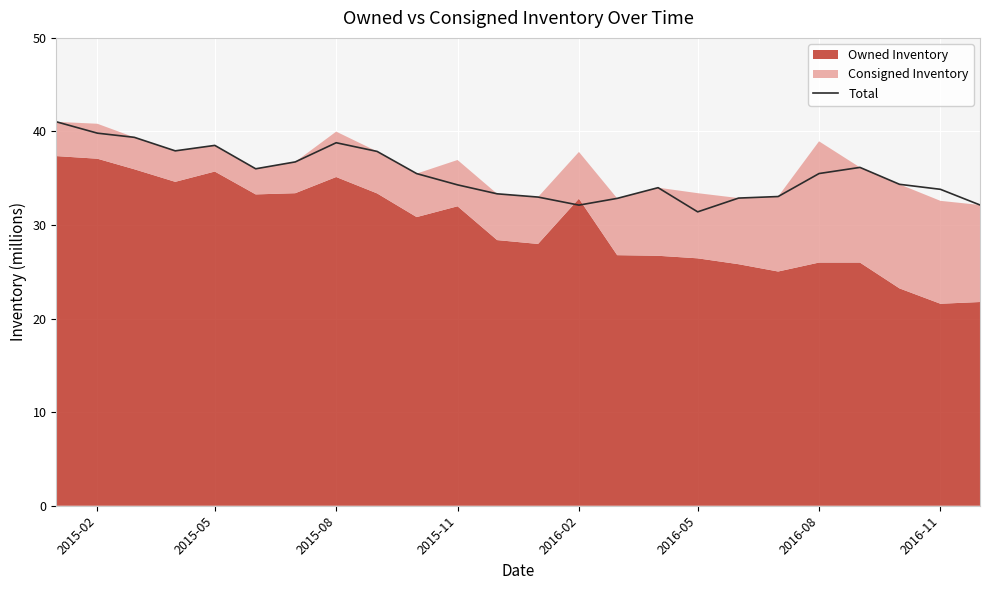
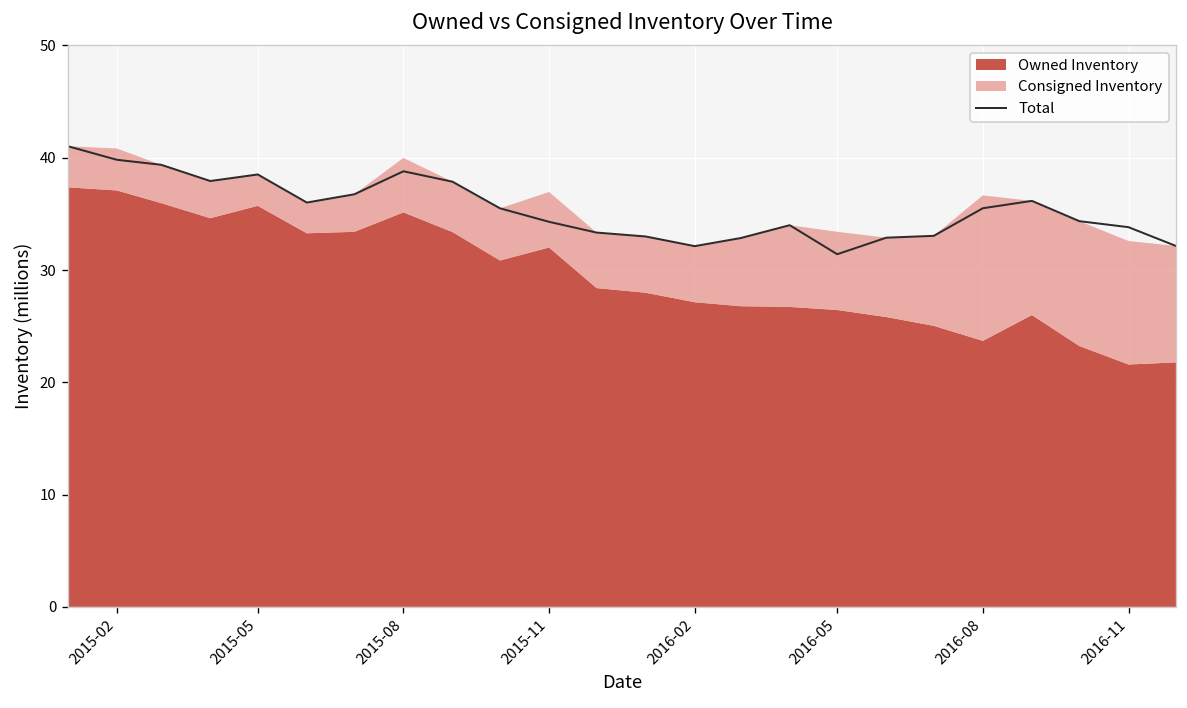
Owned Inventory, 2016-02: 33 -> 27
Owned Inventory, 2016-08: 26 -> 24
